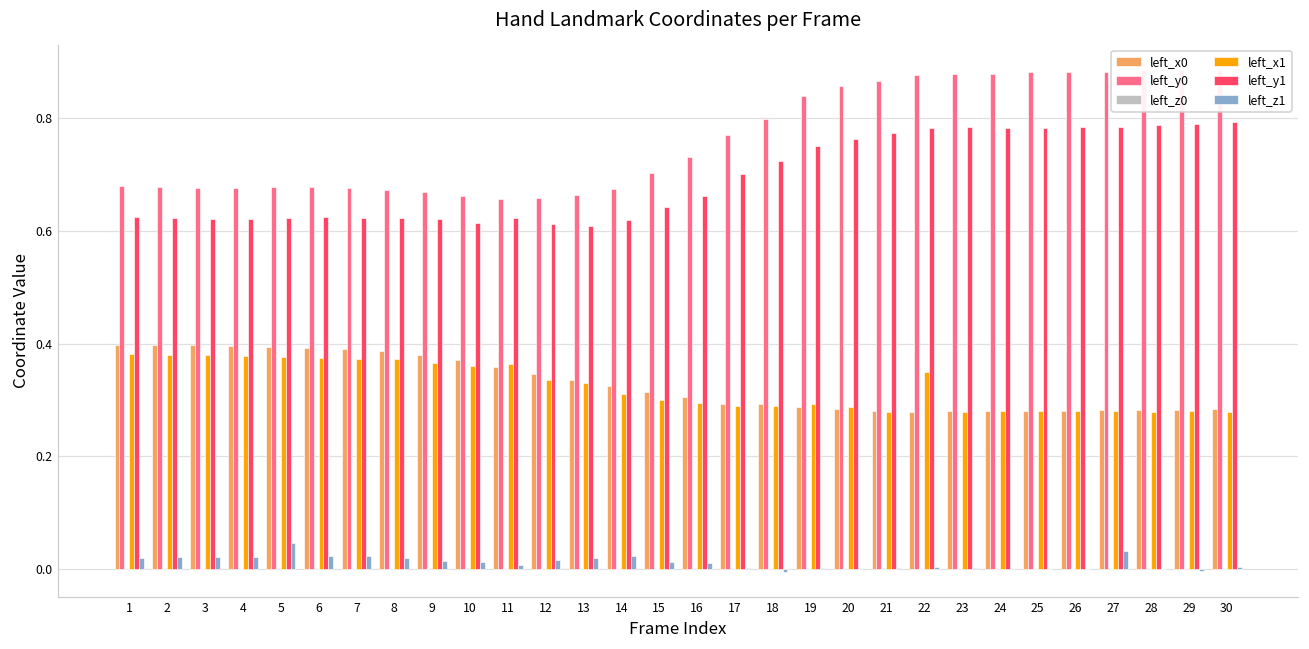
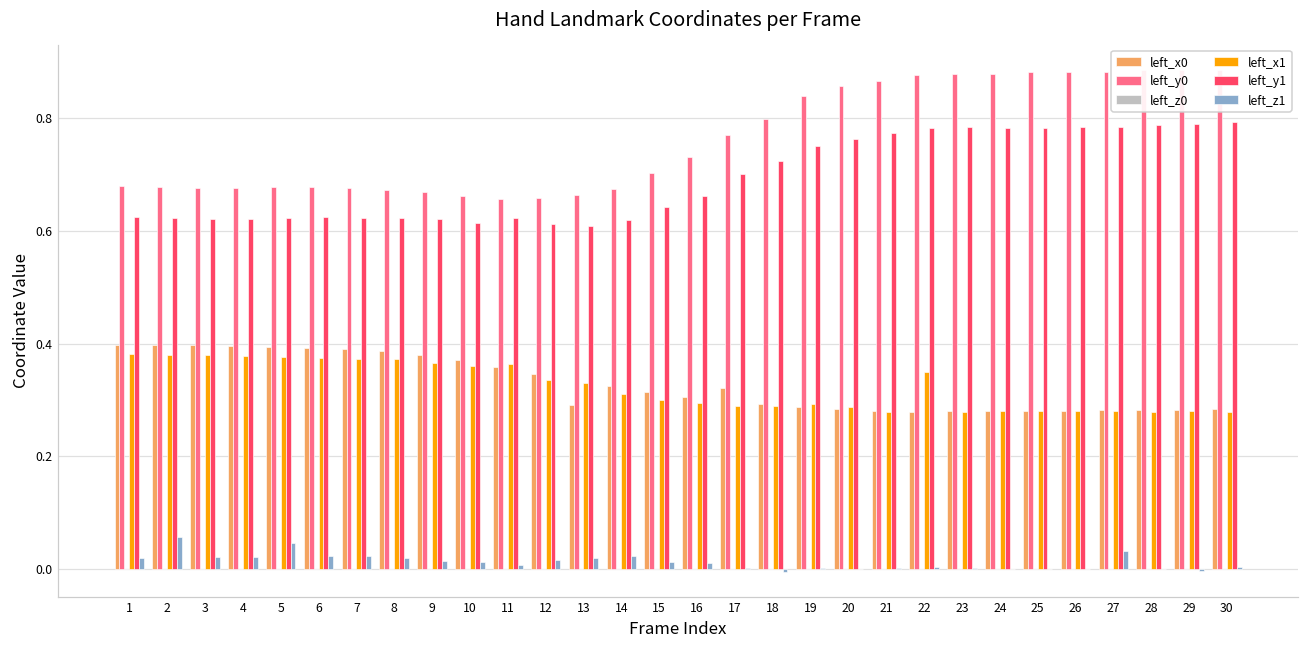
left_z1, 2: 0.02 -> 0.06
left_x0, 13: 0.34 -> 0.29
left_x0, 17: 0.29 -> 0.32
